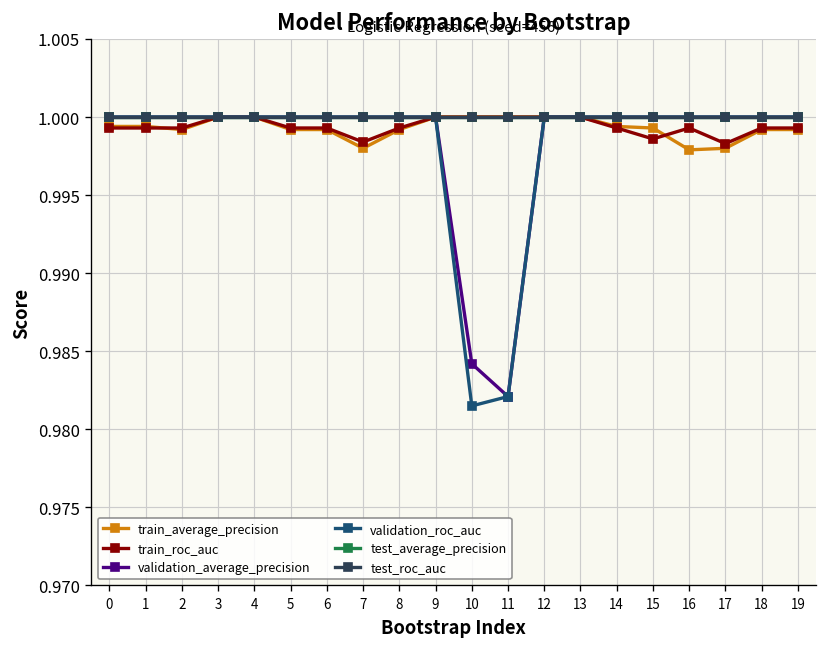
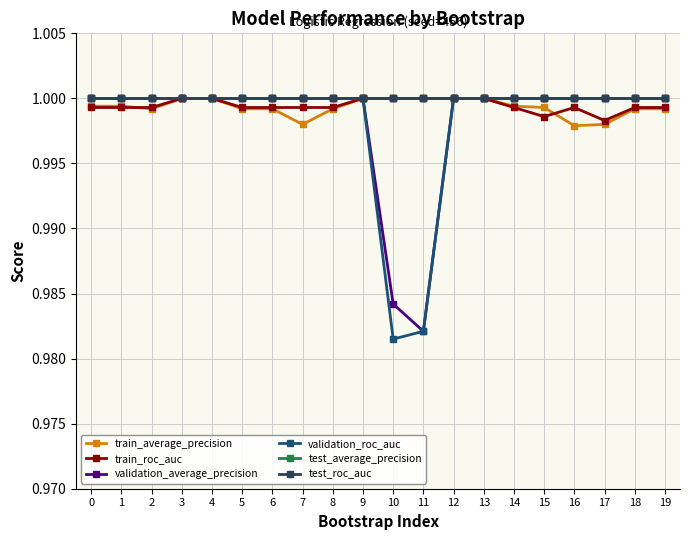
train_roc_auc, 7: 0.9984 -> 0.9993
